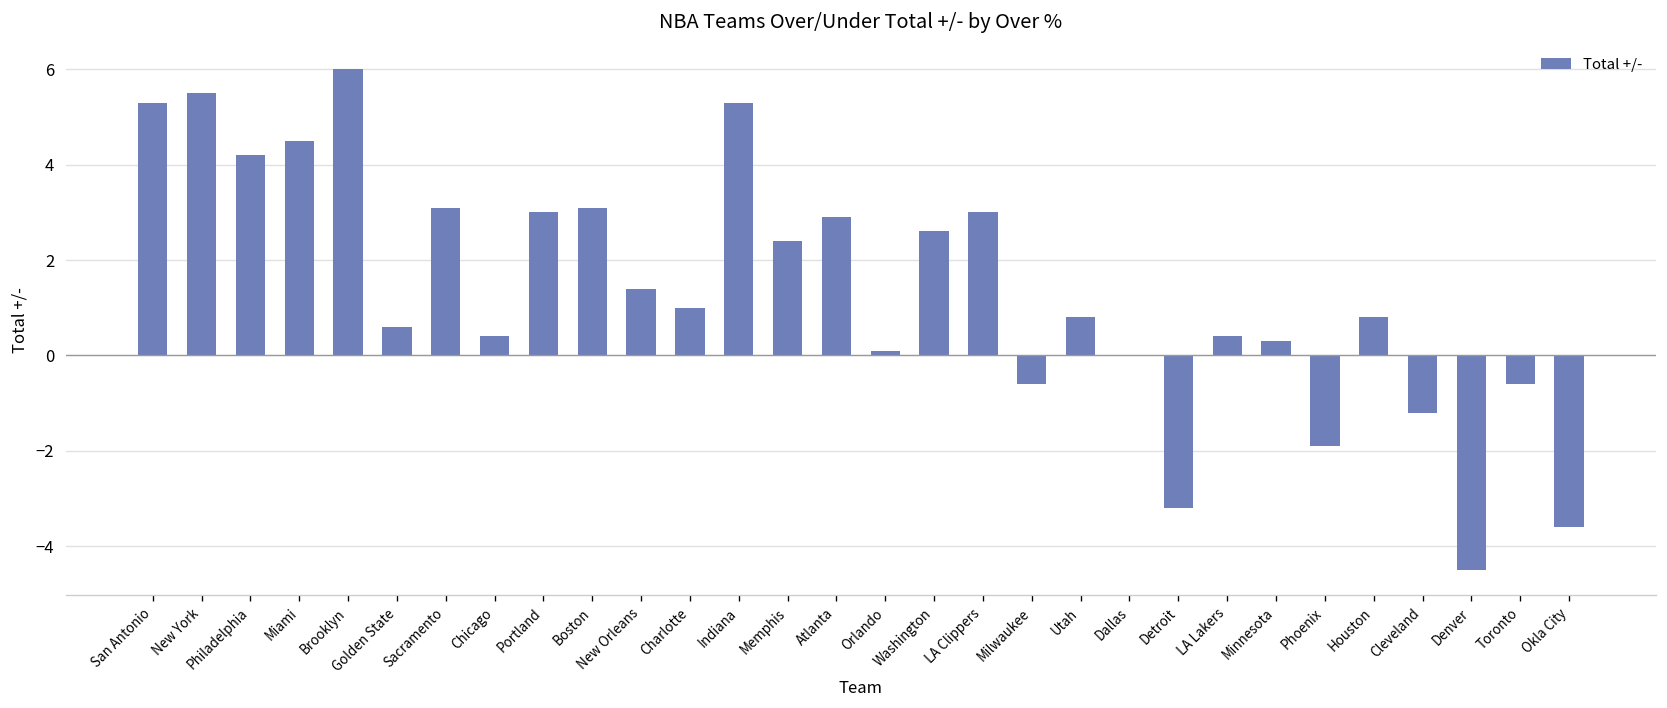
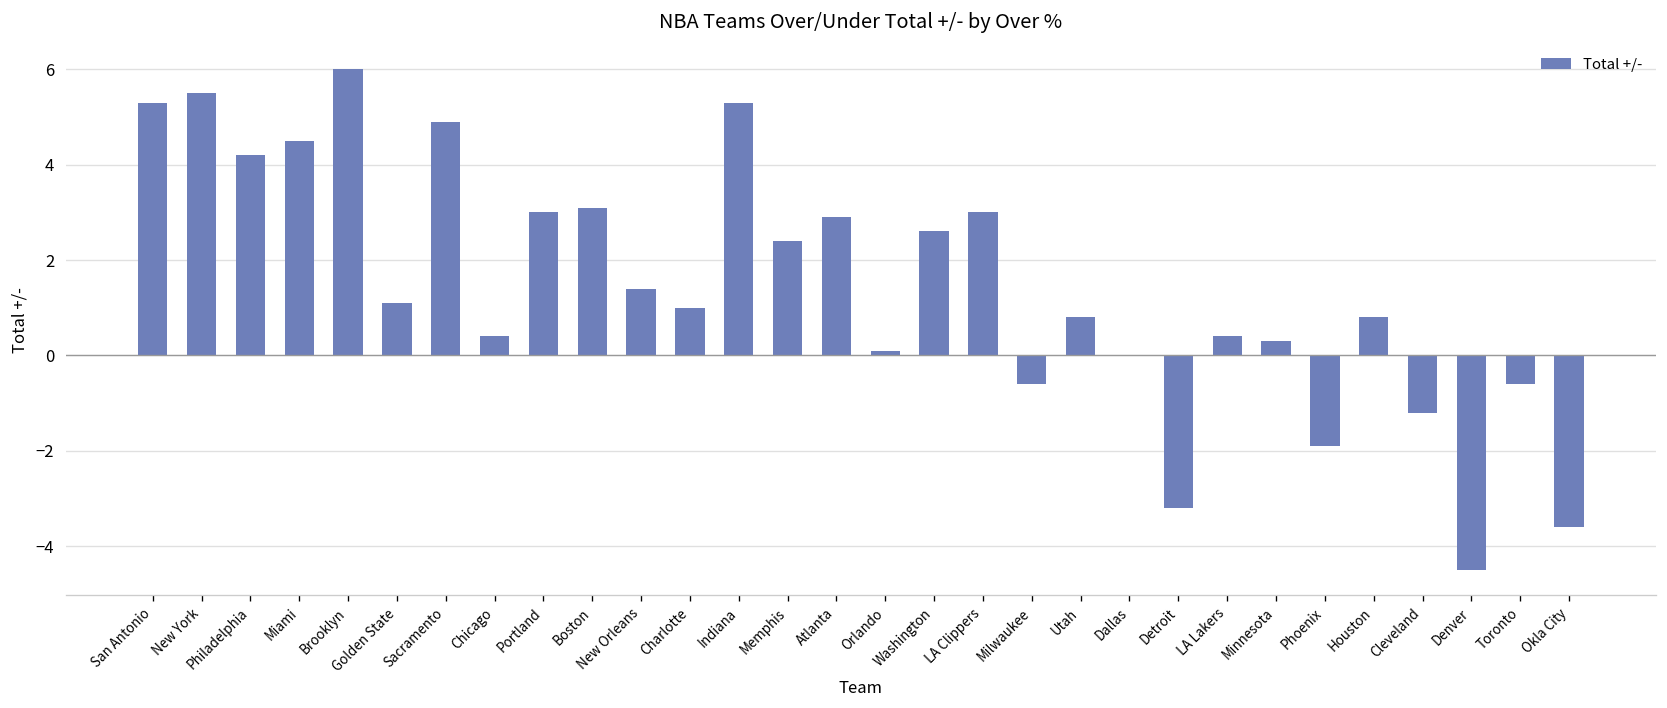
Golden State: 0.6 -> 1.1
Sacramento: 3.1 -> 4.9
